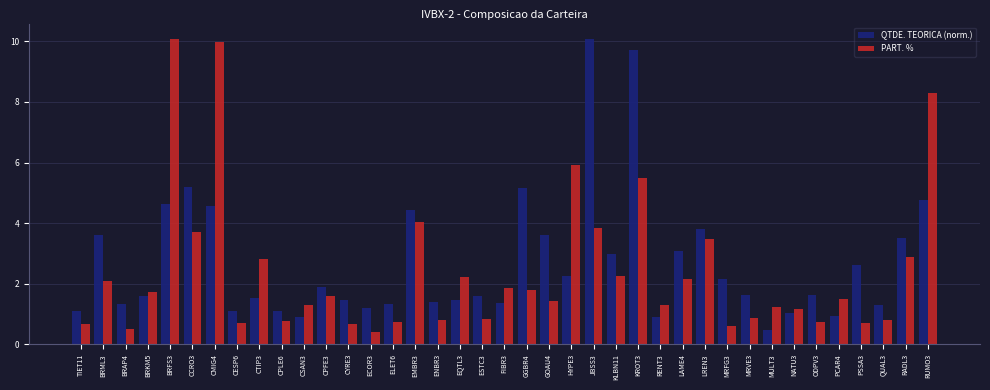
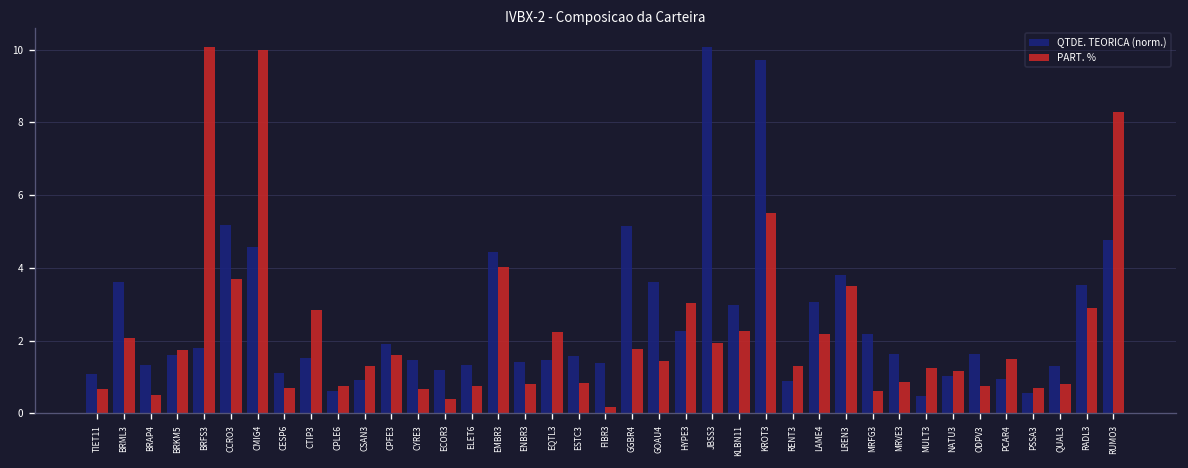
QTDE. TEORICA (norm.), BRFS3: 4.6 -> 1.8
QTDE. TEORICA (norm.), CPLE6: 1.1 -> 0.6
PART. %, FIBR3: 1.9 -> 0.2
PART. %, HYPE3: 5.9 -> 3.0
PART. %, JBSS3: 3.8 -> 1.9
QTDE. TEORICA (norm.), PSSA3: 2.6 -> 0.6
